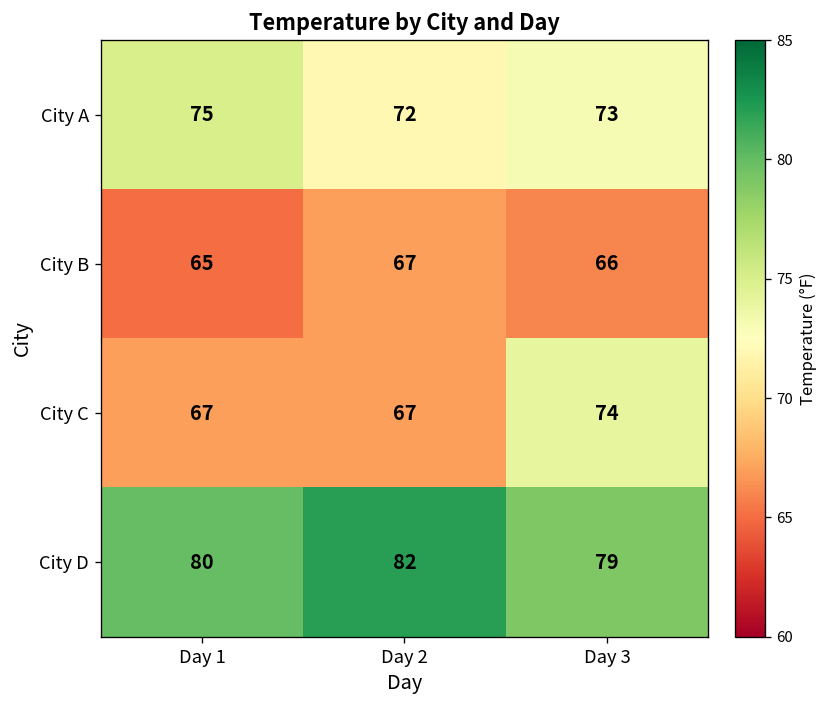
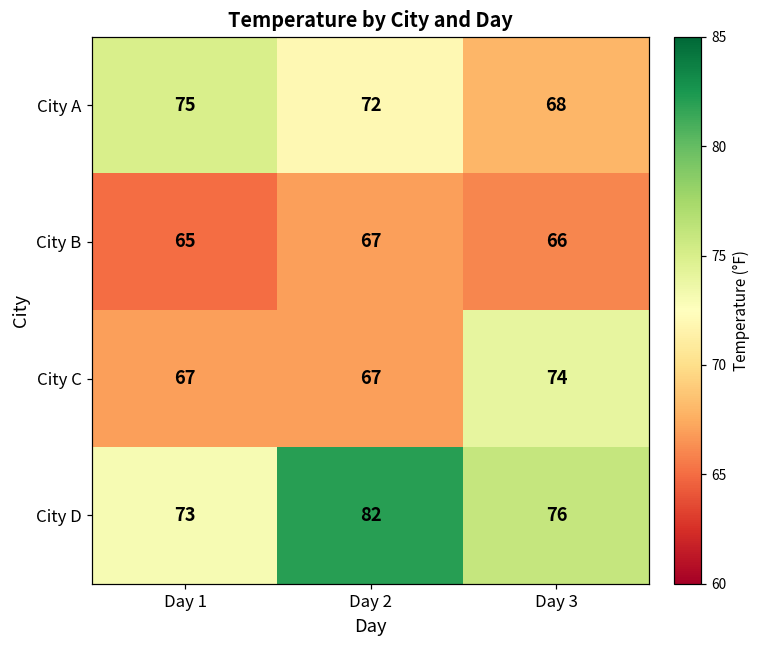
City A, Day 3: 73 -> 68
City D, Day 1: 80 -> 73
City D, Day 3: 79 -> 76
